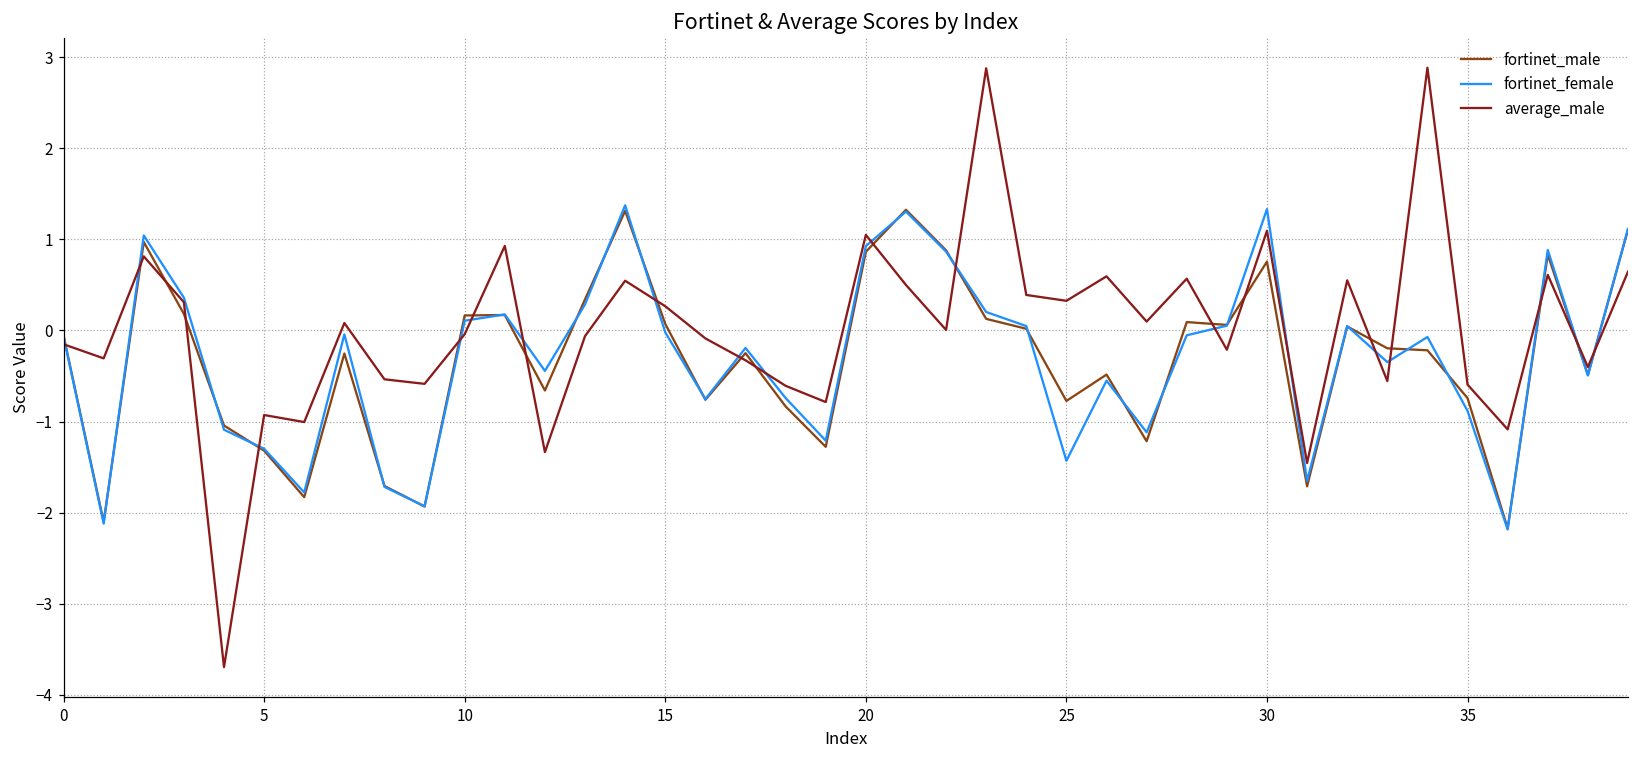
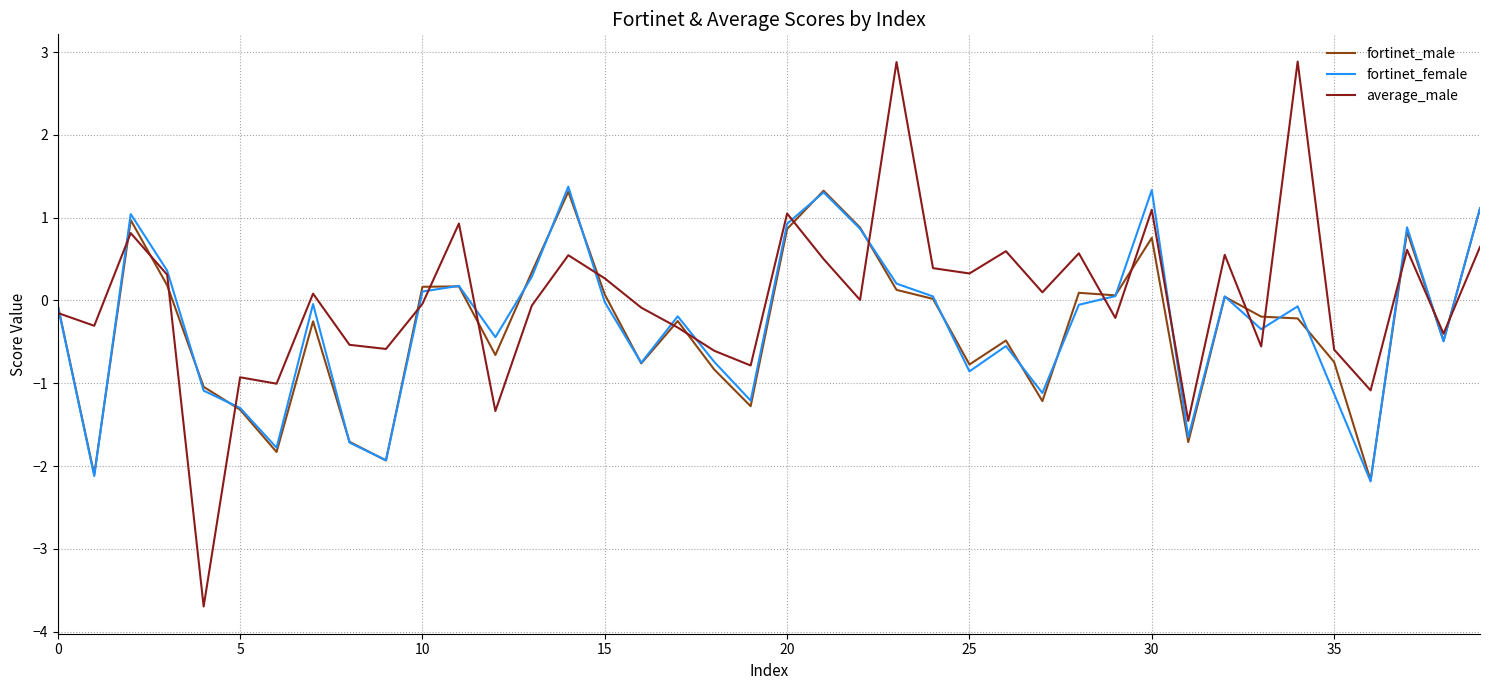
fortinet_female, 25: -1.4 -> -0.9
fortinet_female, 35: -0.9 -> -1.1
